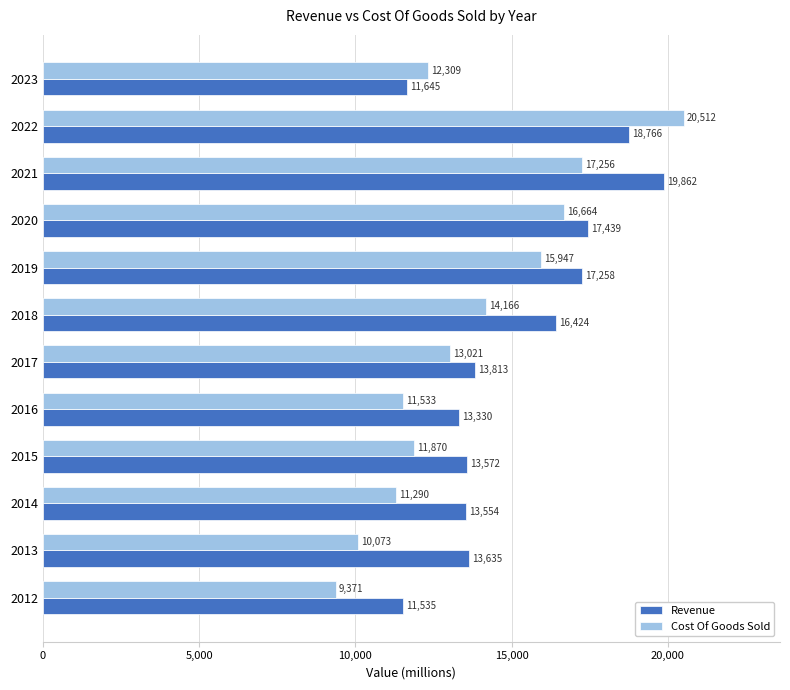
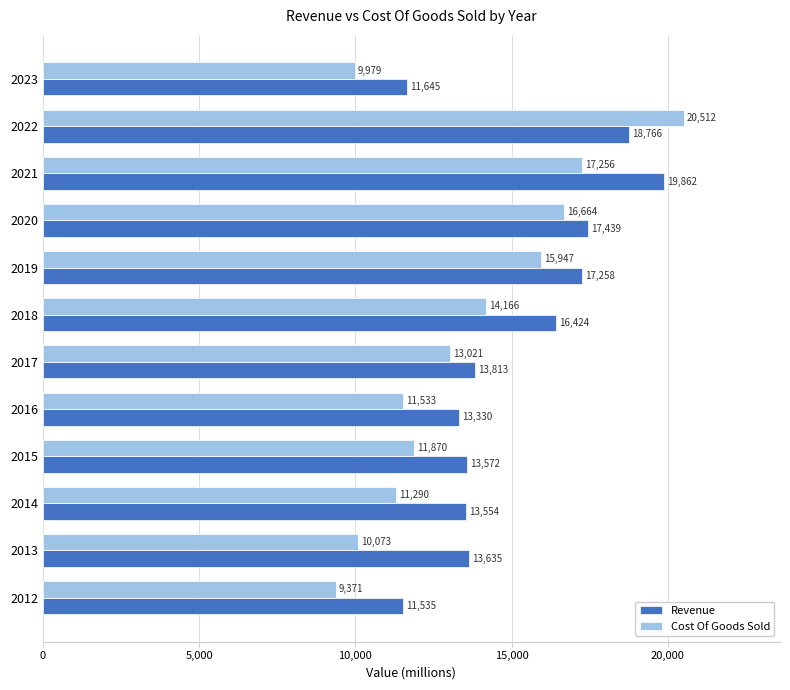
Cost Of Goods Sold, 2023: 12,309 -> 9,979
